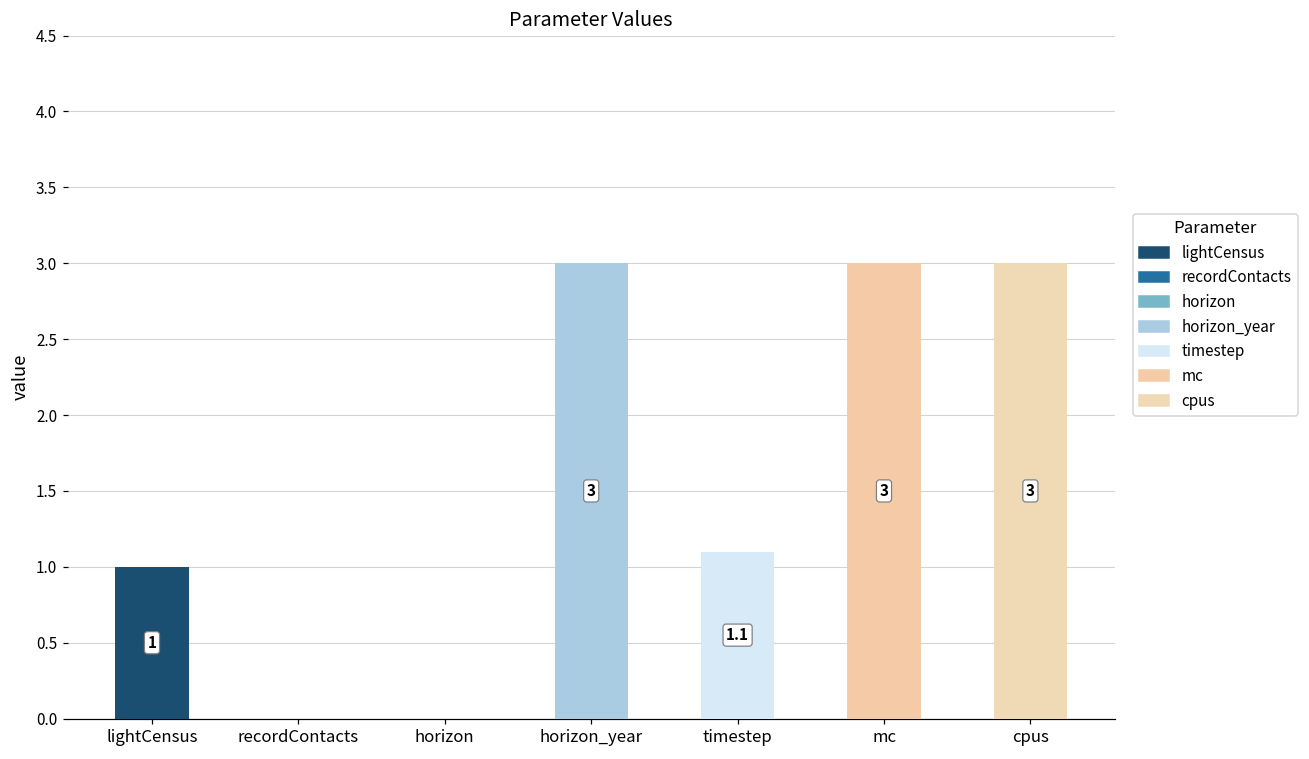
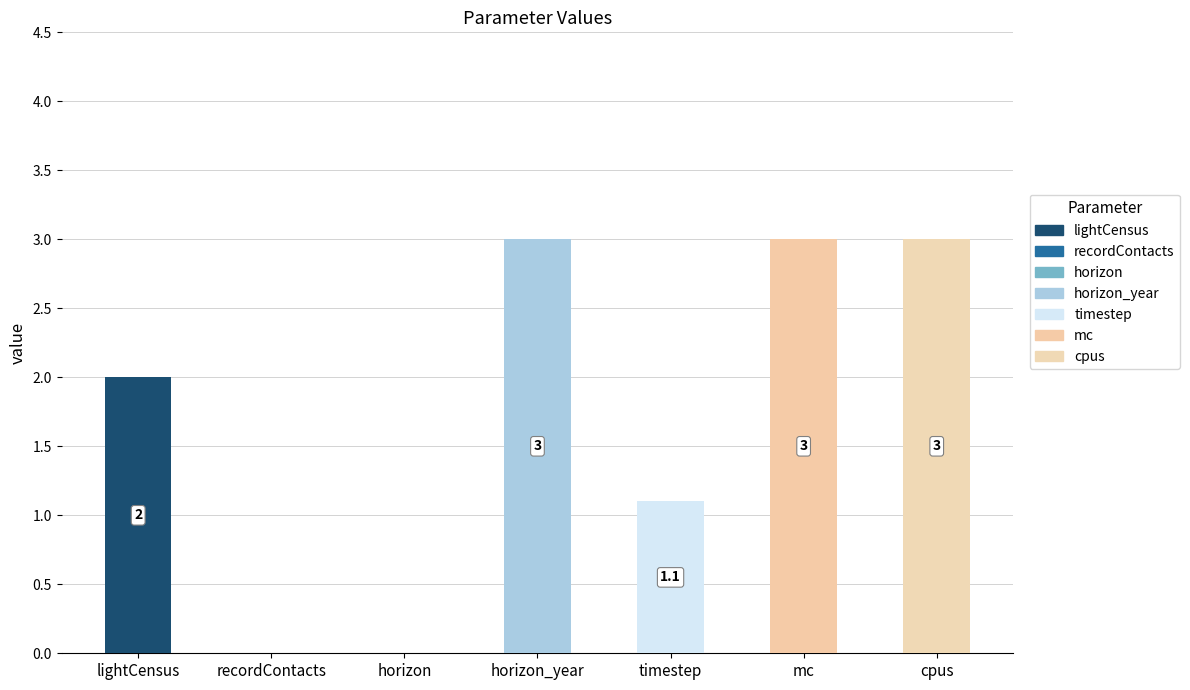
lightCensus: 1 -> 2
